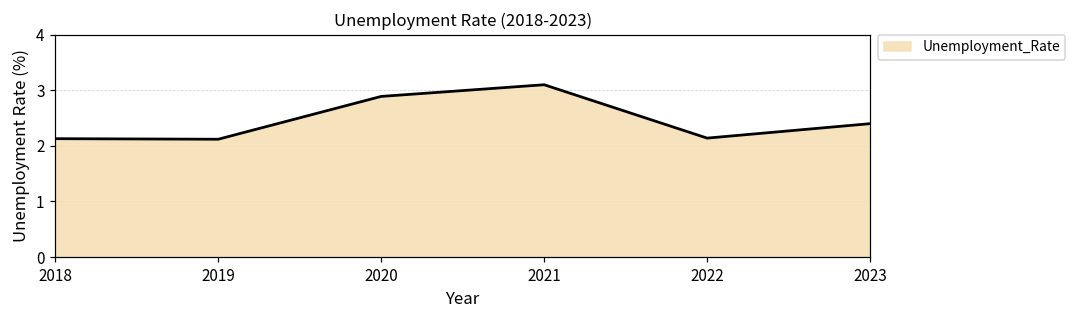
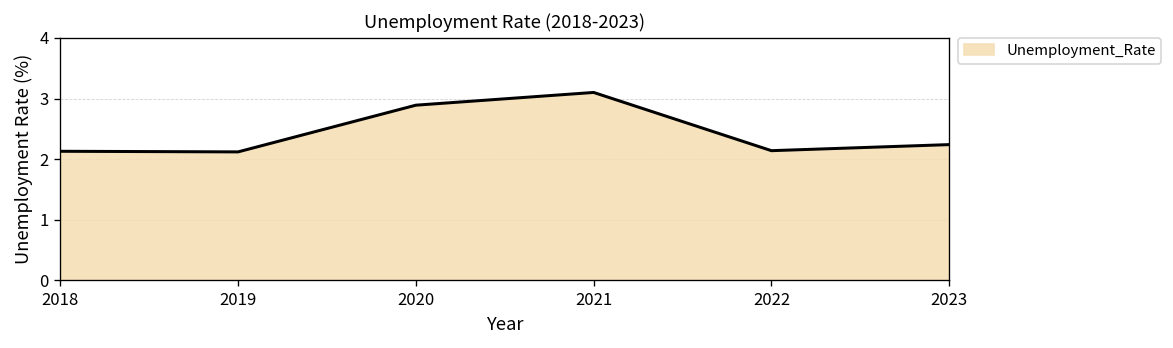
2023: 2.4 -> 2.2
